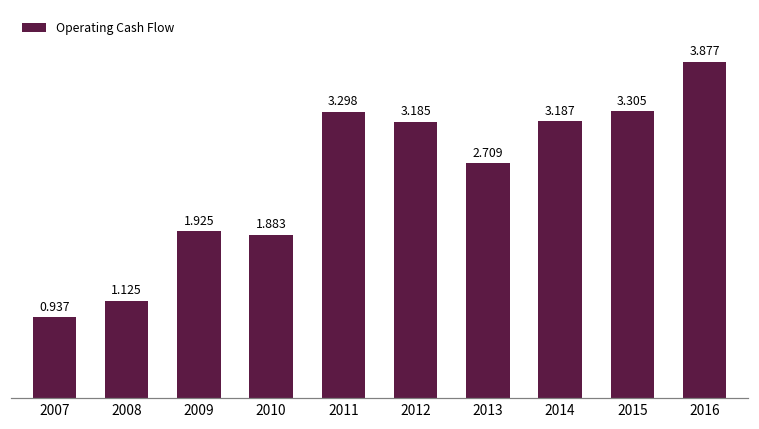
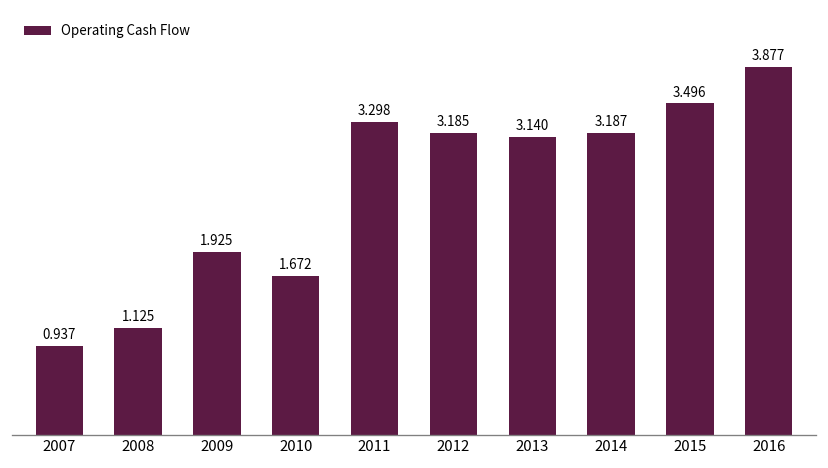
2010: 1.883 -> 1.672
2013: 2.709 -> 3.140
2015: 3.305 -> 3.496
